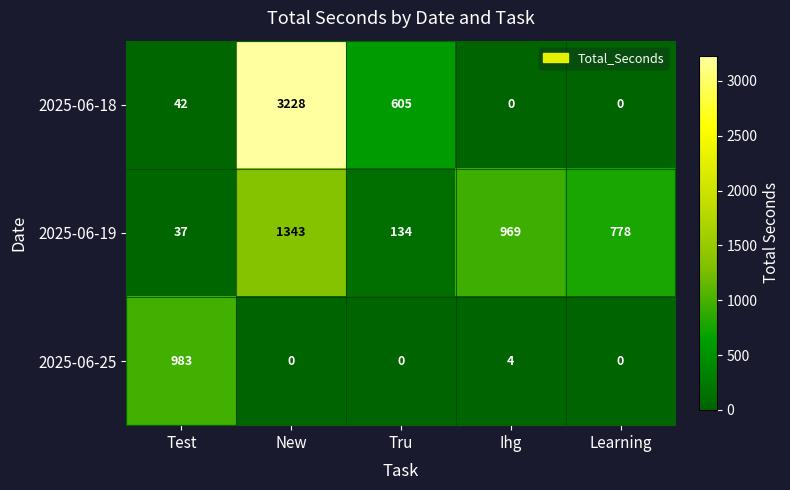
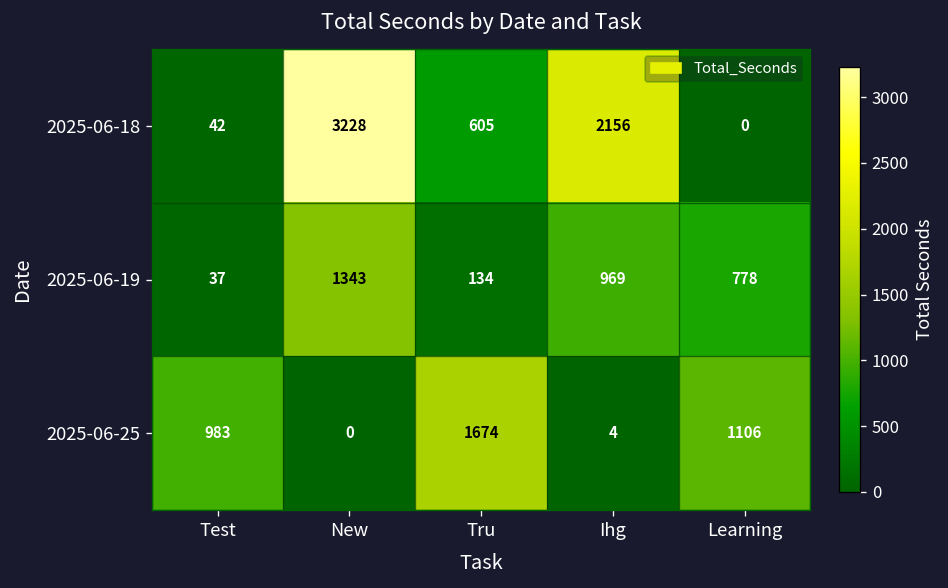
2025-06-18, Ihg: 0 -> 2156
2025-06-25, Tru: 0 -> 1674
2025-06-25, Learning: 0 -> 1106
